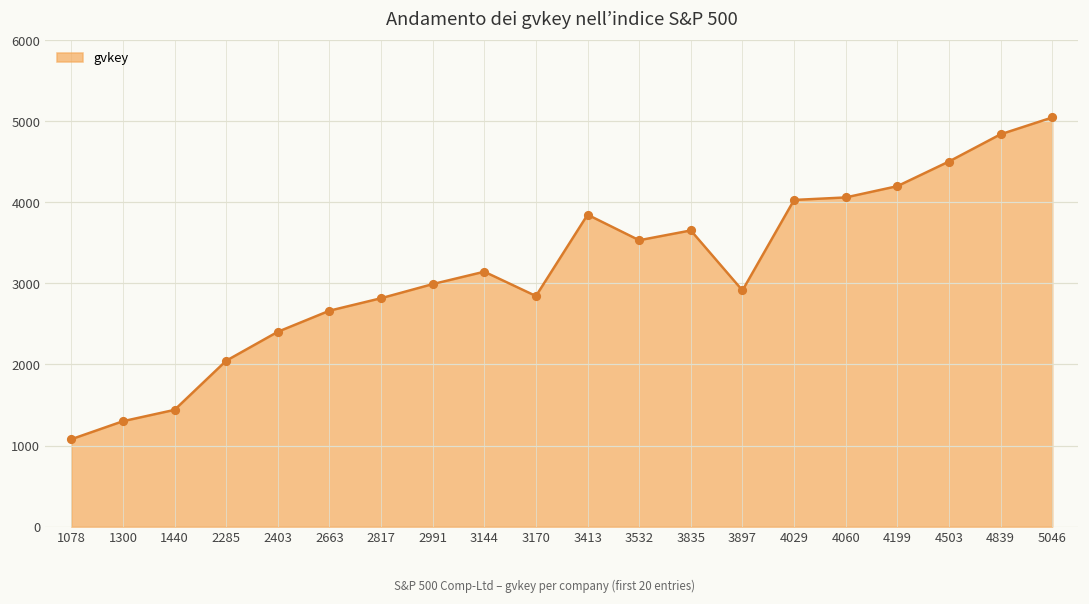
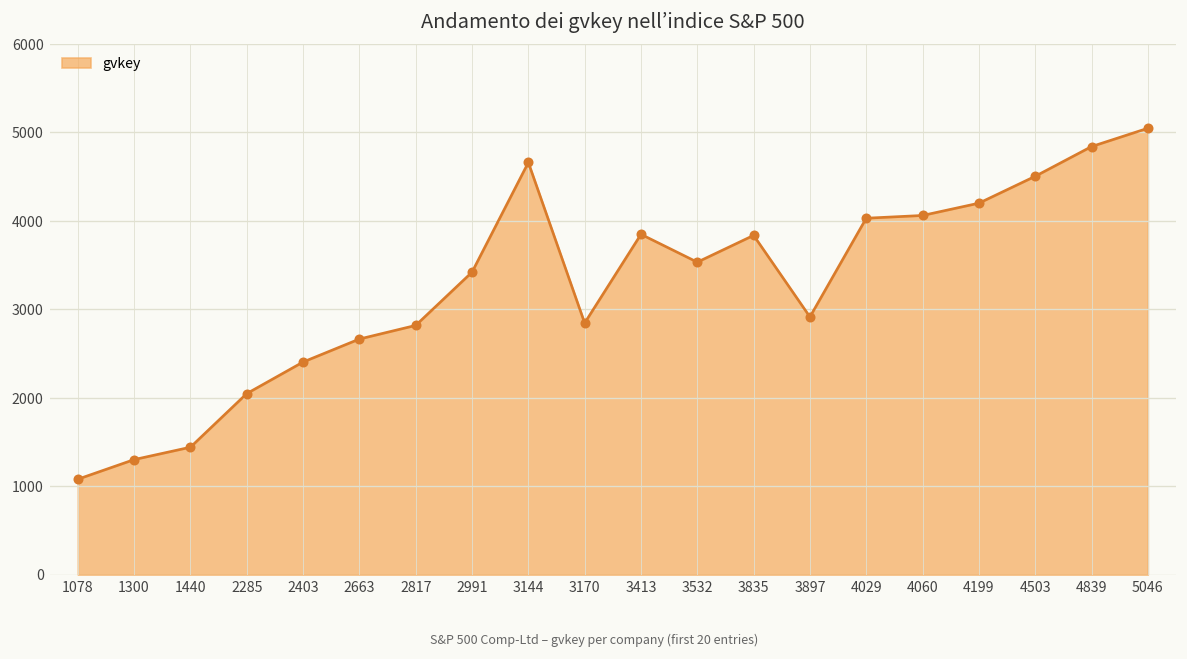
2991: 3000 -> 3400
3144: 3100 -> 4700
3835: 3700 -> 3800
